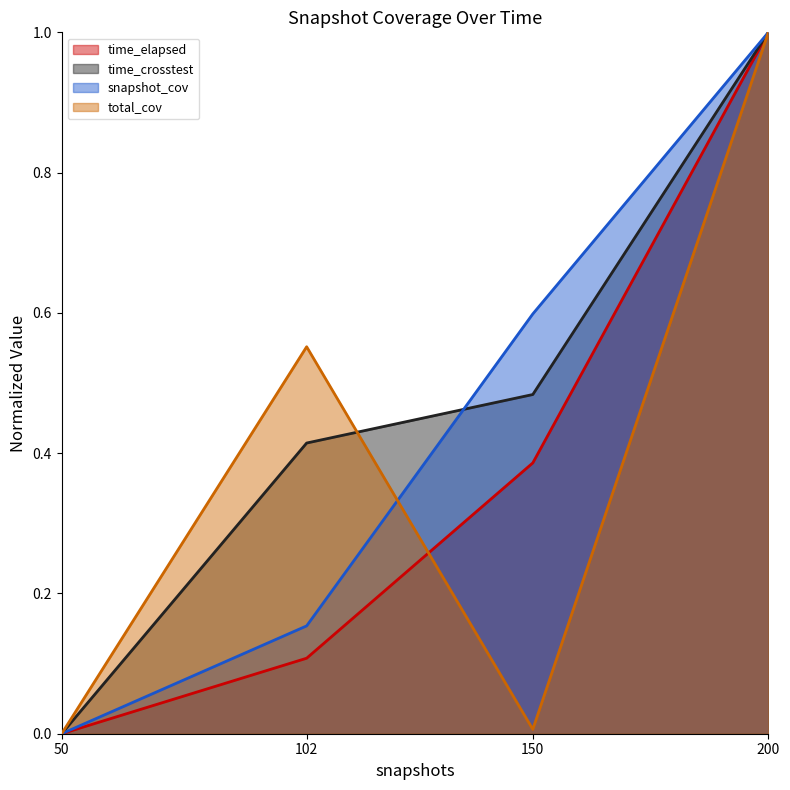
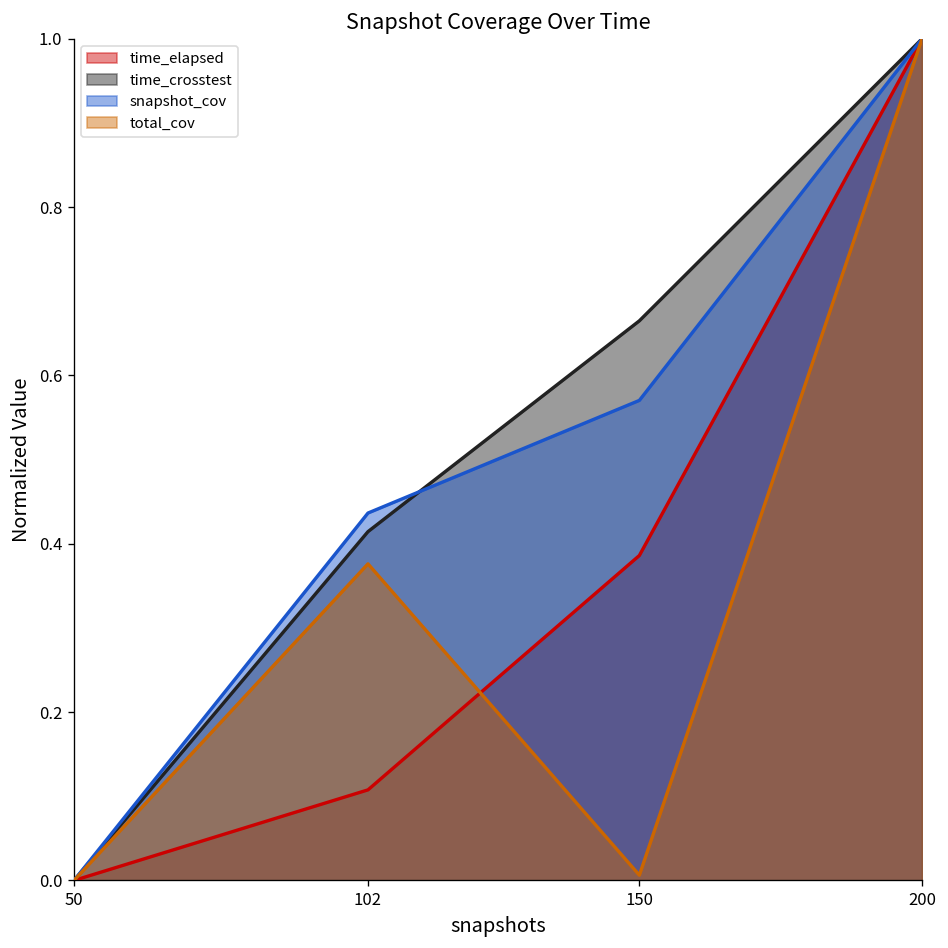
snapshot_cov, 102: 0.15 -> 0.44
total_cov, 102: 0.55 -> 0.38
time_crosstest, 150: 0.48 -> 0.66
snapshot_cov, 150: 0.60 -> 0.57
